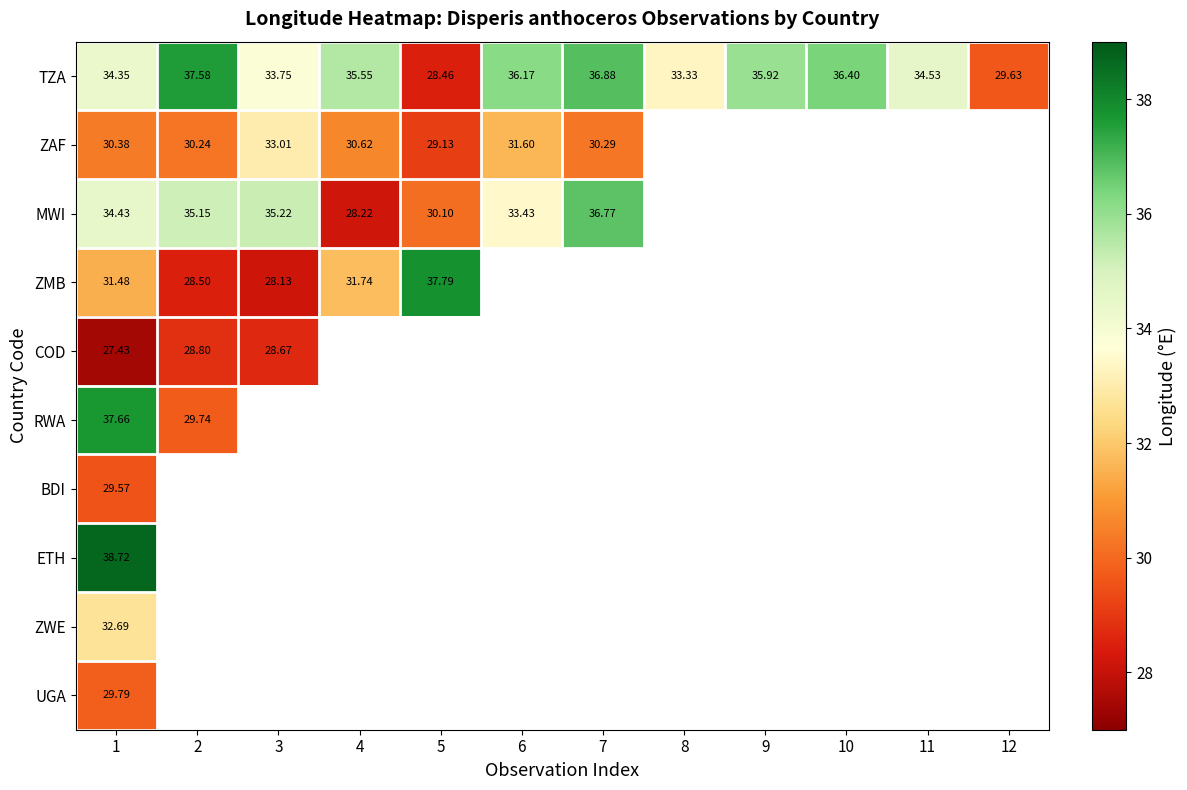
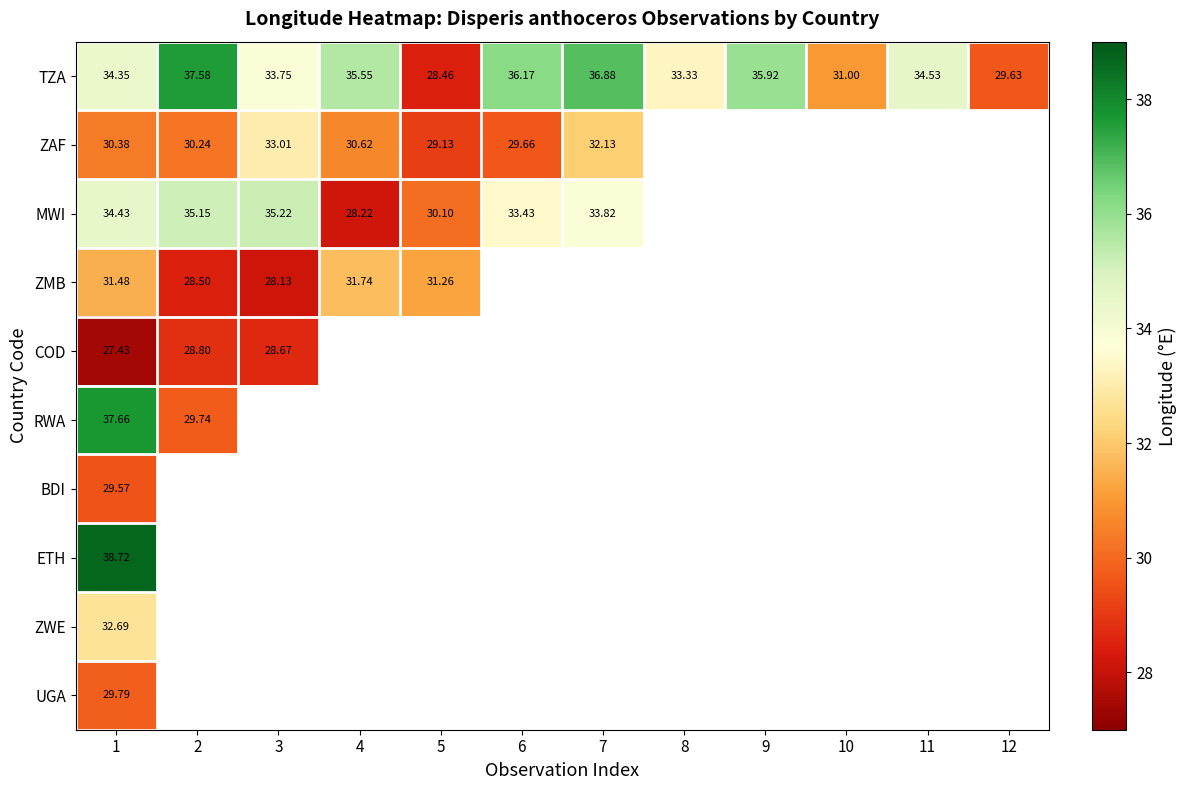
TZA, 10: 36.40 -> 31.00
ZAF, 6: 31.60 -> 29.66
ZAF, 7: 30.29 -> 32.13
MWI, 7: 36.77 -> 33.82
ZMB, 5: 37.79 -> 31.26
